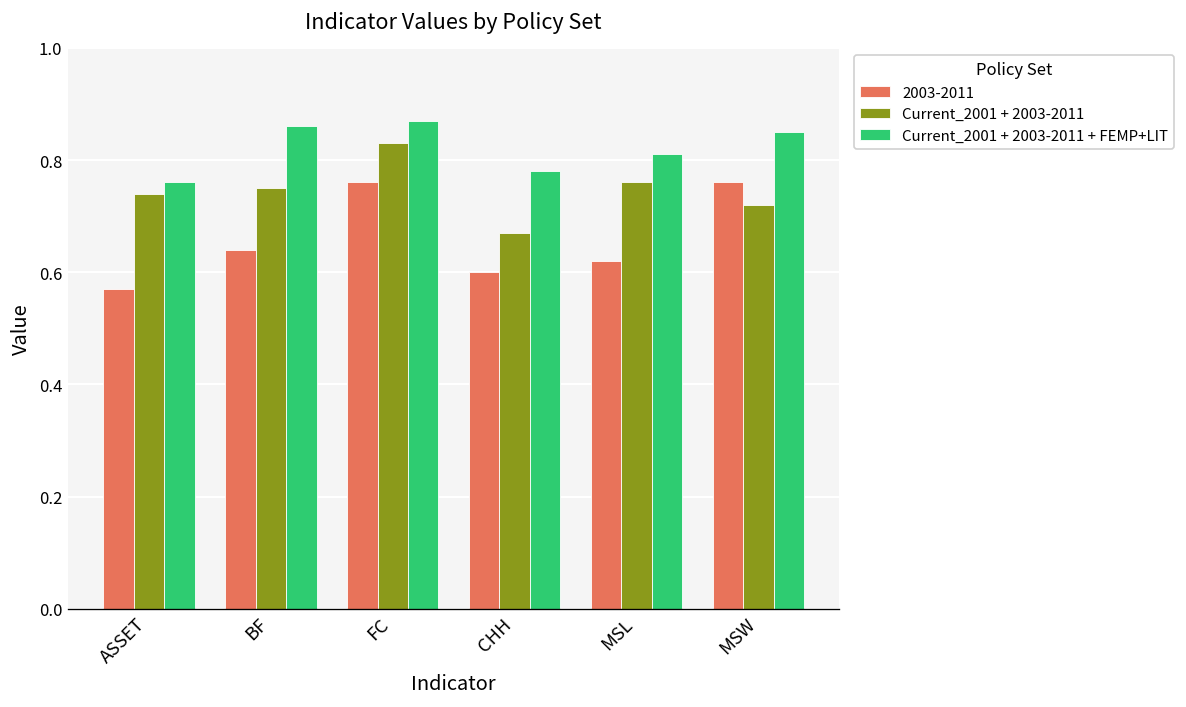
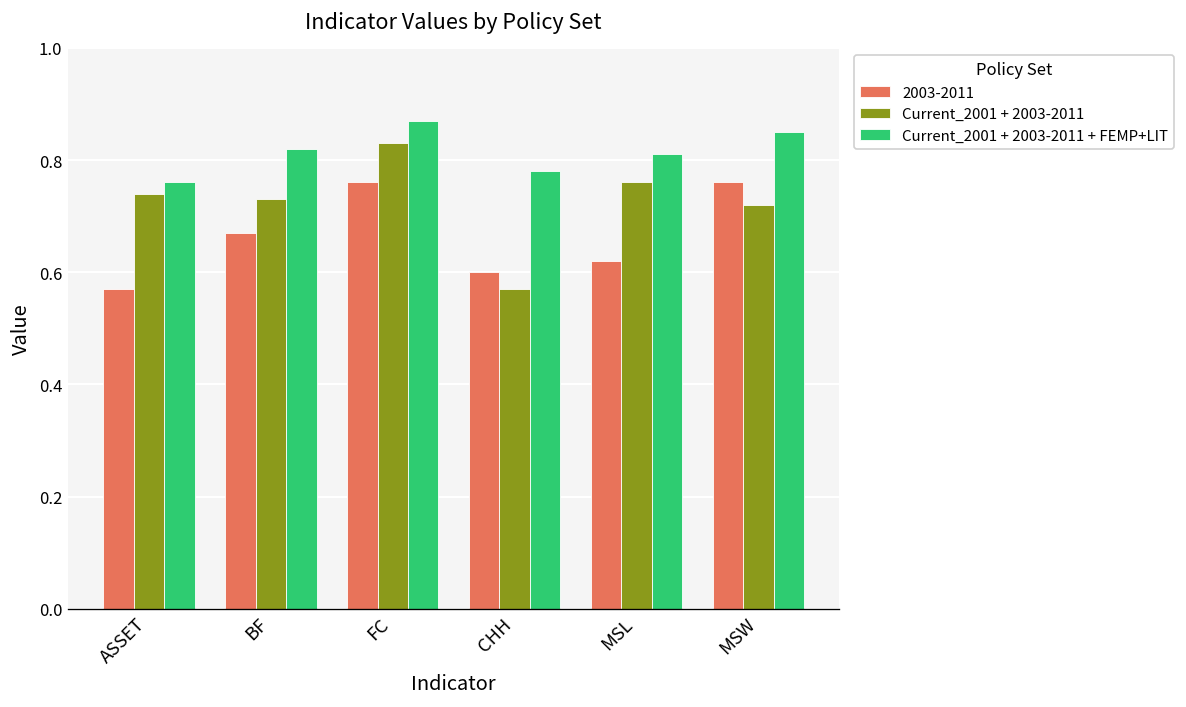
2003-2011, BF: 0.64 -> 0.67
Current_2001 + 2003-2011, BF: 0.75 -> 0.73
Current_2001 + 2003-2011 + FEMP+LIT, BF: 0.86 -> 0.82
Current_2001 + 2003-2011, CHH: 0.67 -> 0.57
